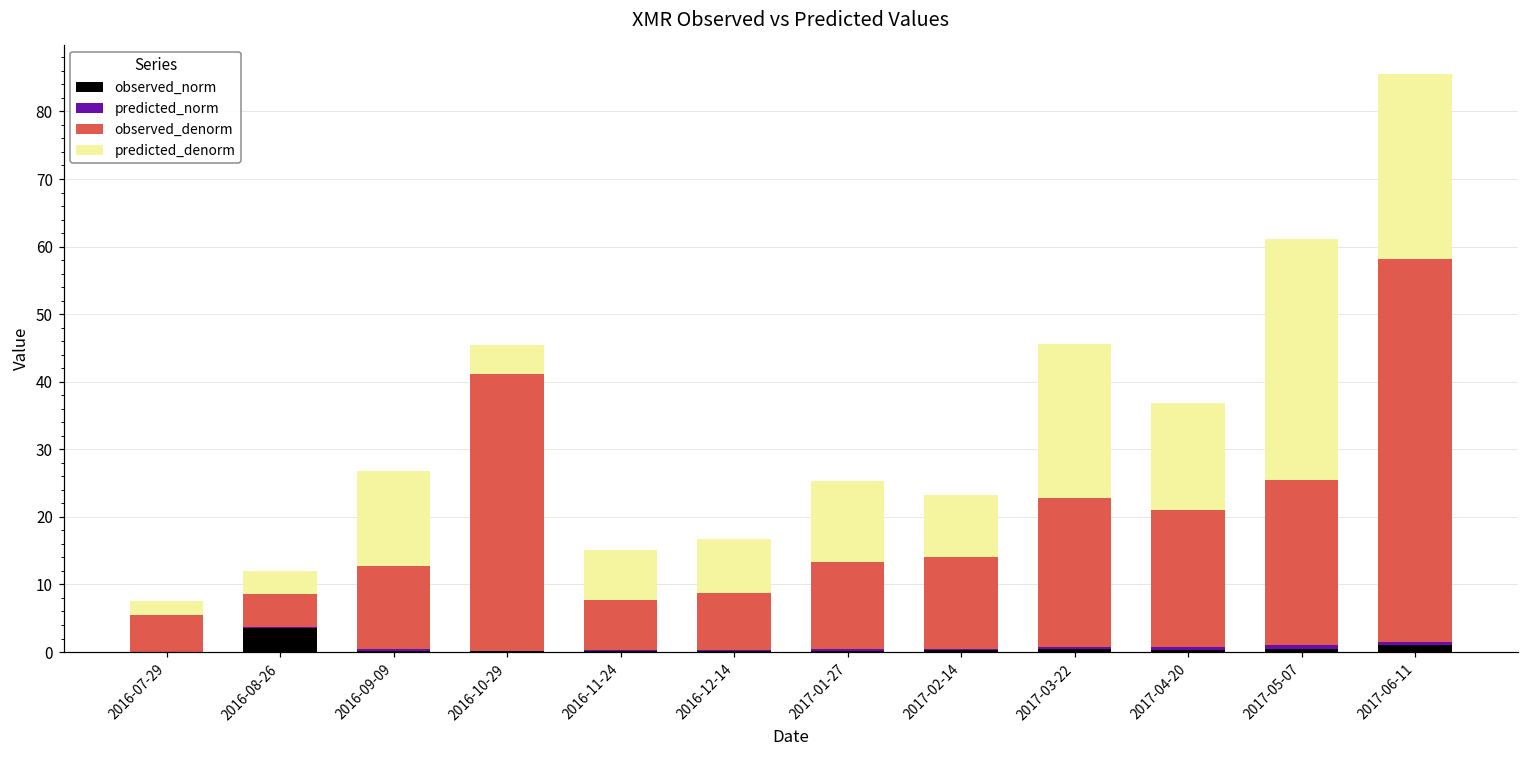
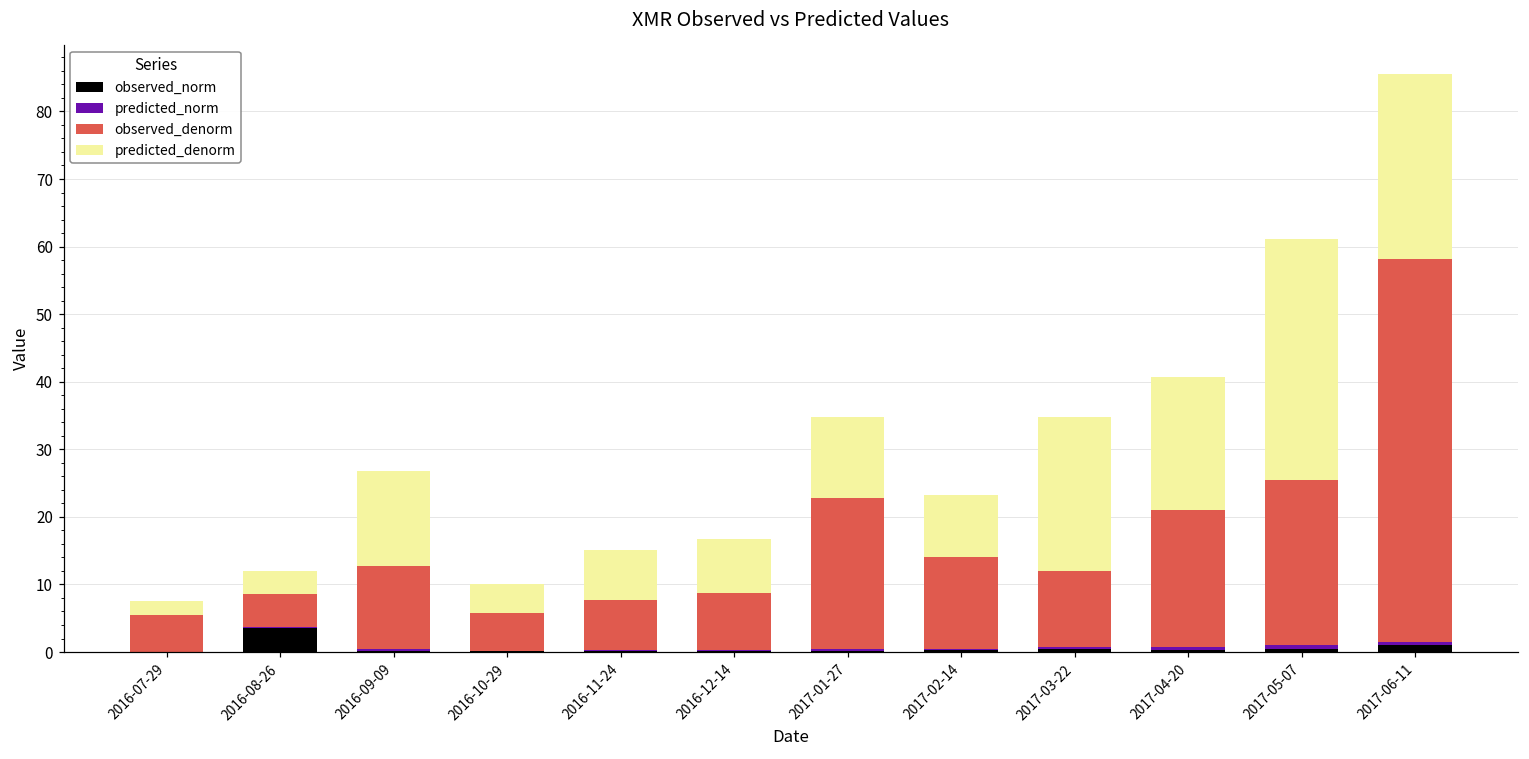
observed_denorm, 2016-10-29: 41 -> 6
observed_denorm, 2017-01-27: 13 -> 22
observed_denorm, 2017-03-22: 22 -> 11
predicted_denorm, 2017-04-20: 16 -> 20
